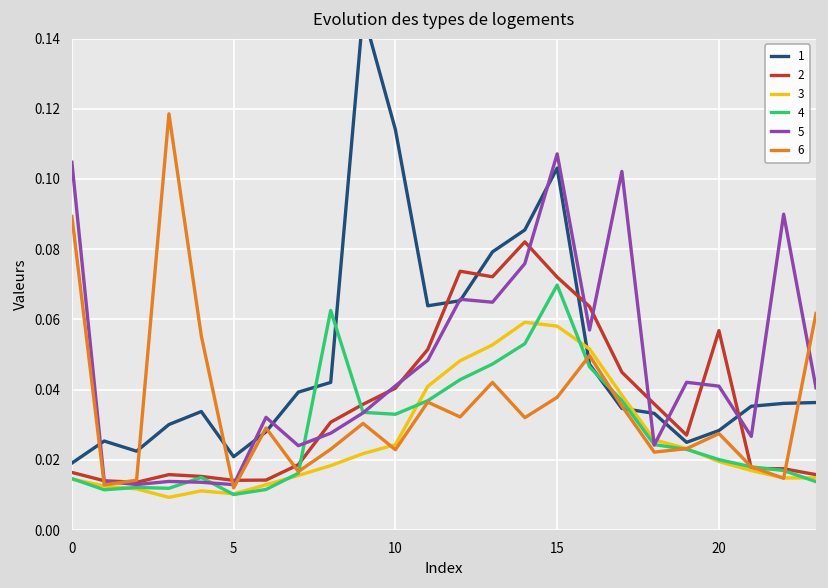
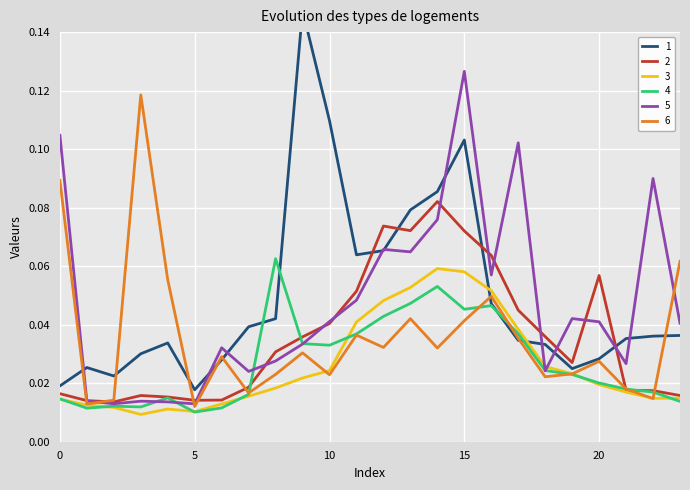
1, 5: 0.021 -> 0.018
1, 10: 0.114 -> 0.110
4, 15: 0.070 -> 0.045
5, 15: 0.107 -> 0.127
6, 15: 0.038 -> 0.041
